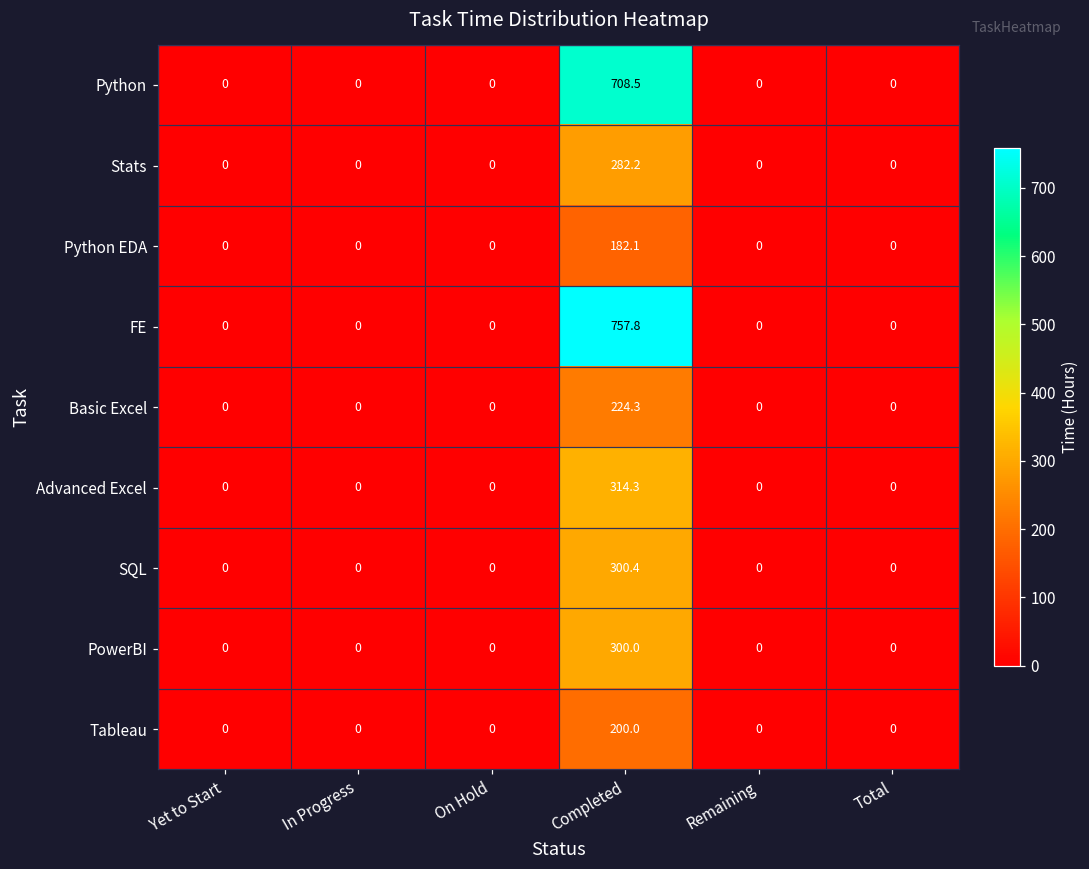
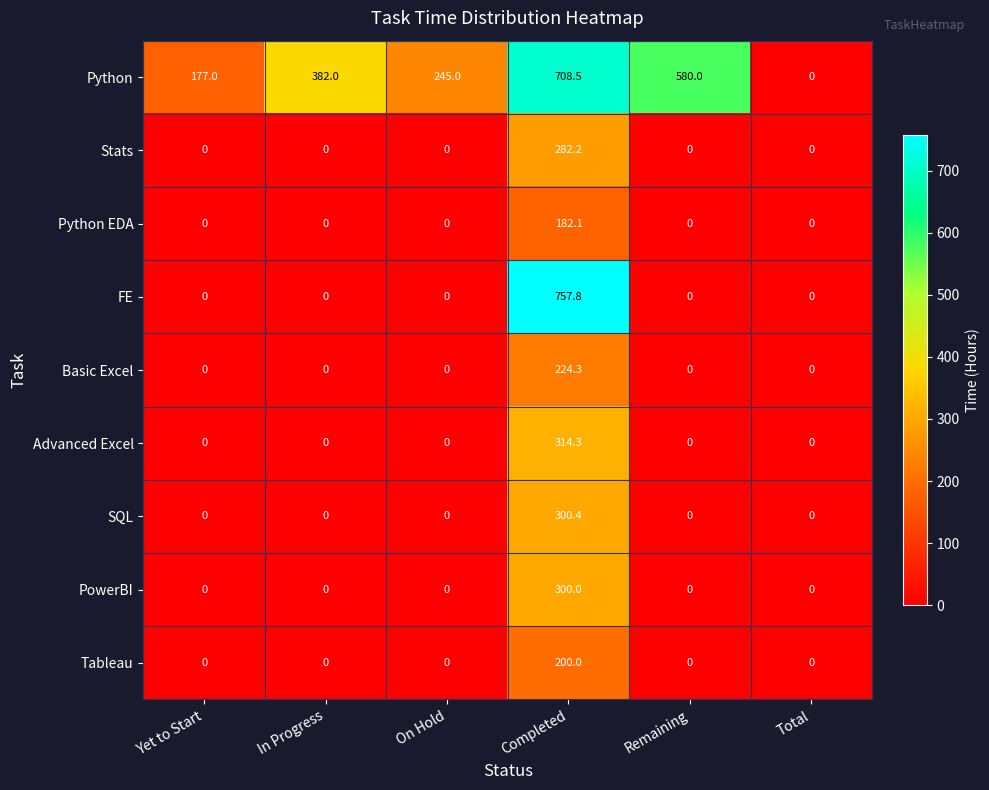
Python, Yet to Start: 0 -> 177.0
Python, In Progress: 0 -> 382.0
Python, On Hold: 0 -> 245.0
Python, Remaining: 0 -> 580.0
